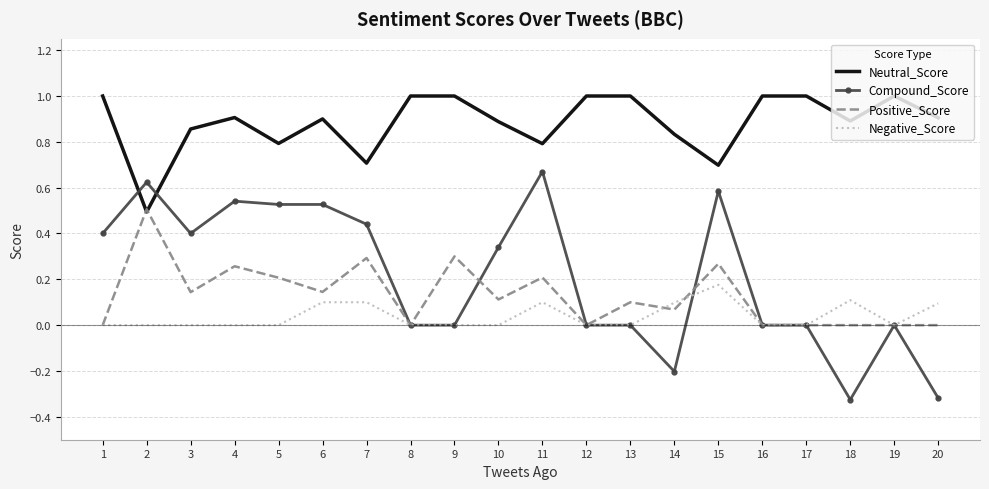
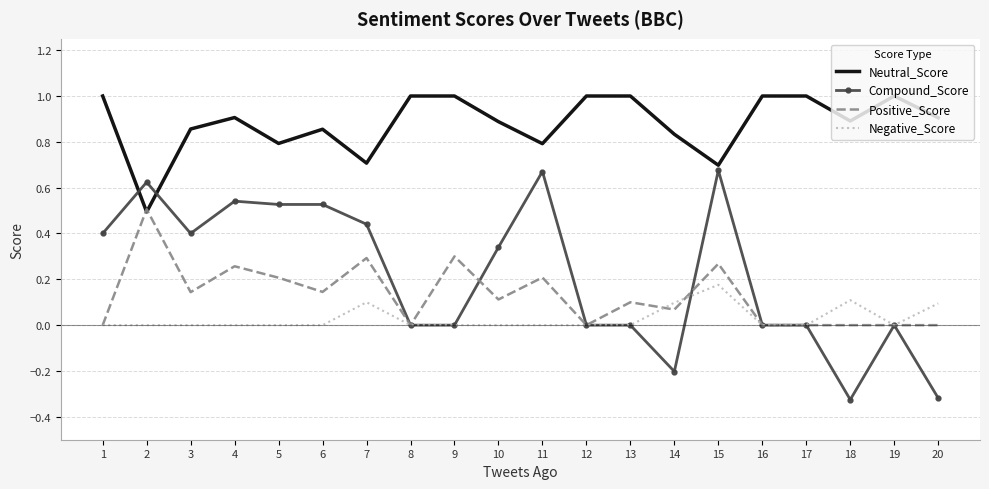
Neutral_Score, 6: 0.90 -> 0.86
Negative_Score, 6: 0.1 -> 0.0
Negative_Score, 11: 0.1 -> 0.0
Compound_Score, 15: 0.58 -> 0.68
